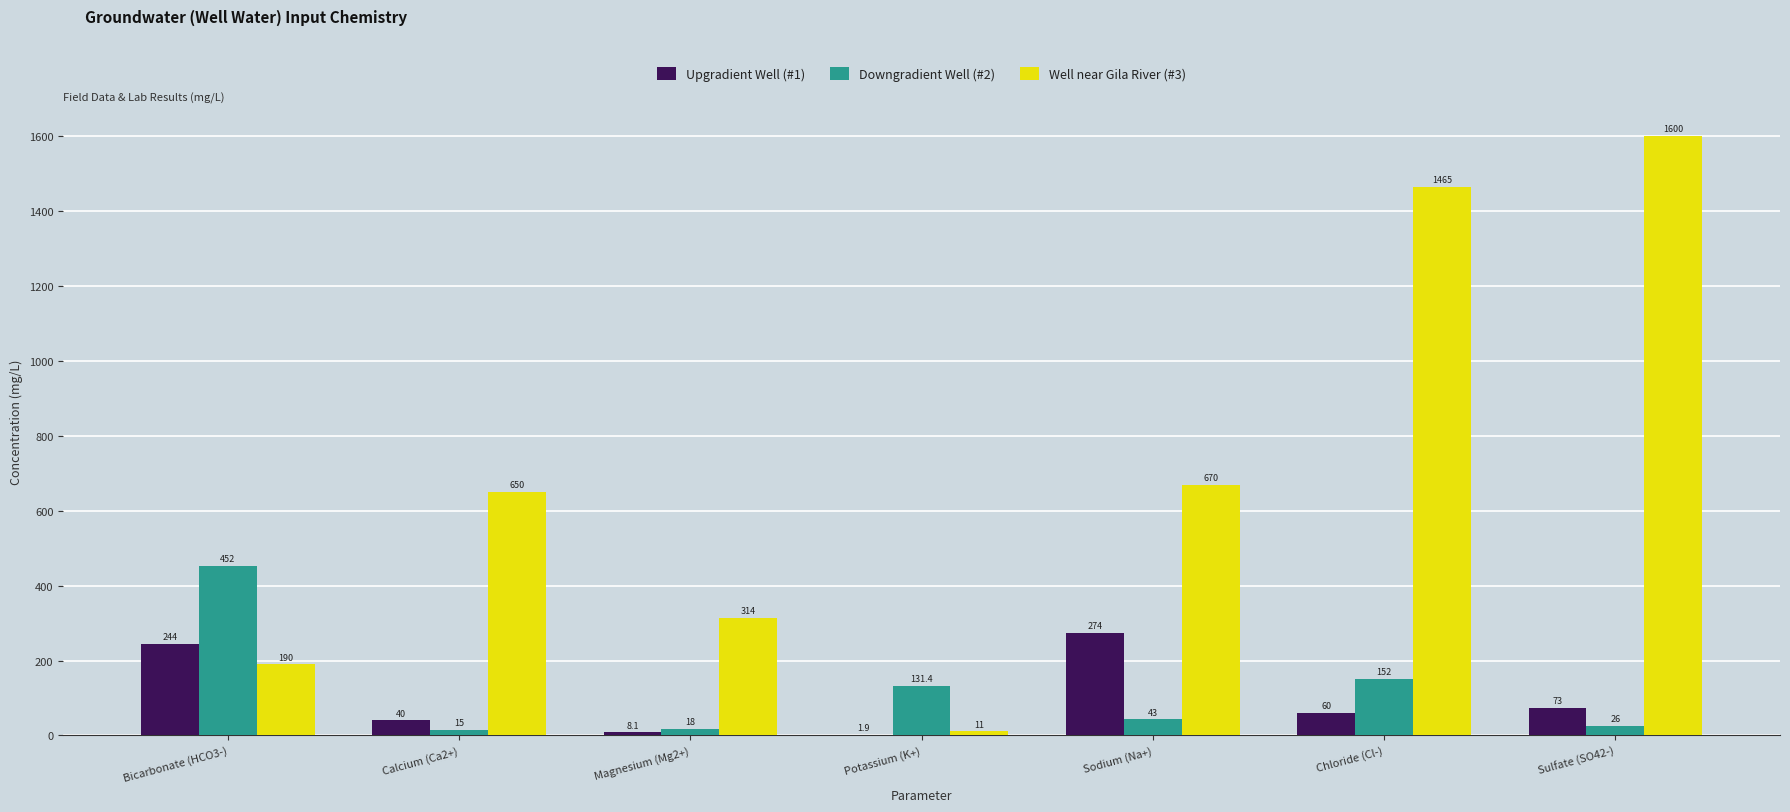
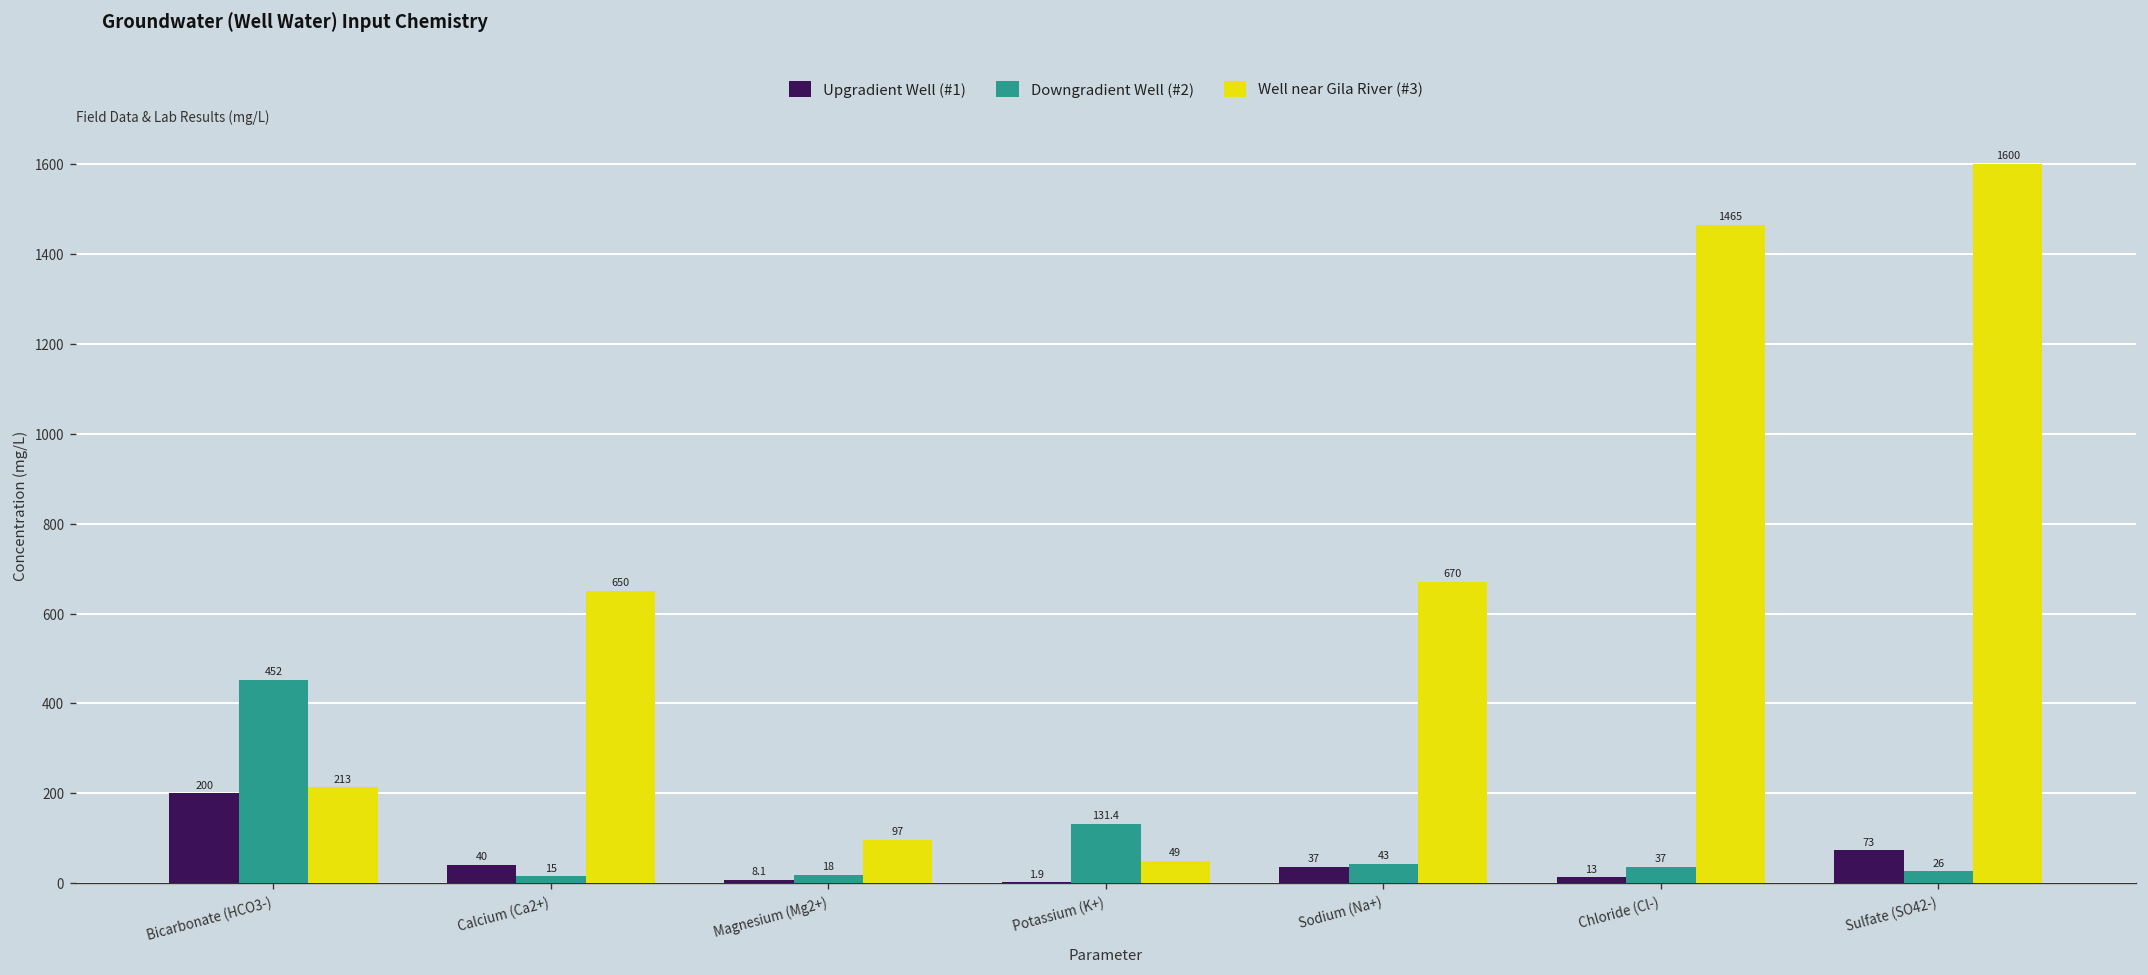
Upgradient Well (#1), Bicarbonate (HCO3-): 244 -> 200
Well near Gila River (#3), Bicarbonate (HCO3-): 190 -> 213
Well near Gila River (#3), Magnesium (Mg2+): 314 -> 97
Well near Gila River (#3), Potassium (K+): 11 -> 49
Upgradient Well (#1), Sodium (Na+): 274 -> 37
Upgradient Well (#1), Chloride (Cl-): 60 -> 13
Downgradient Well (#2), Chloride (Cl-): 152 -> 37
